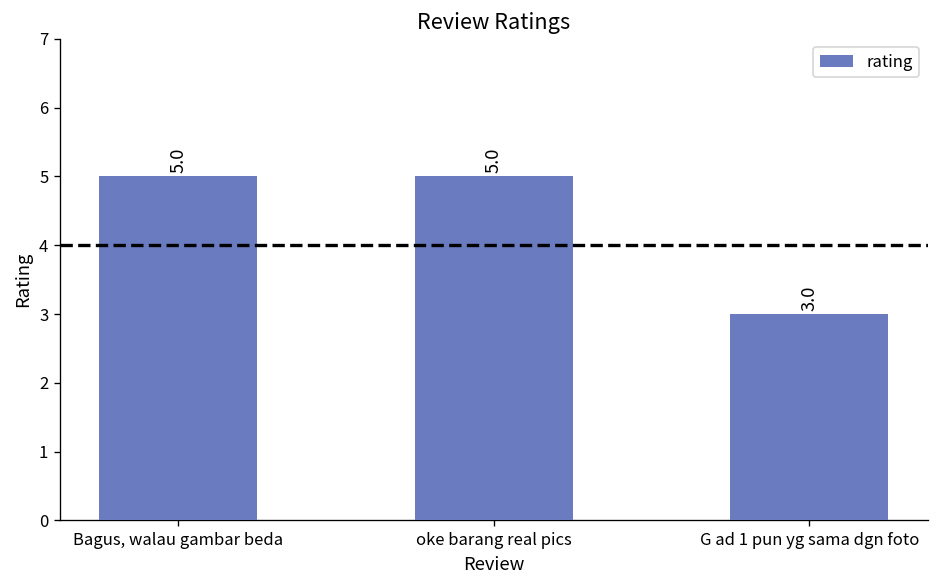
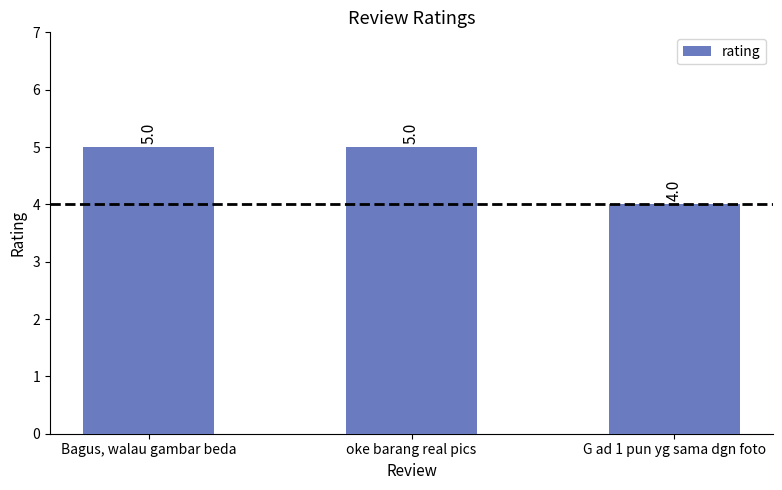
G ad 1 pun yg sama dgn foto: 3.0 -> 4.0
